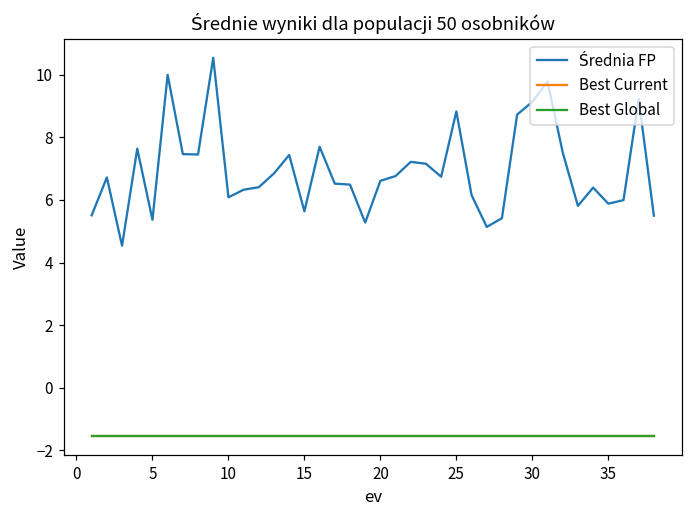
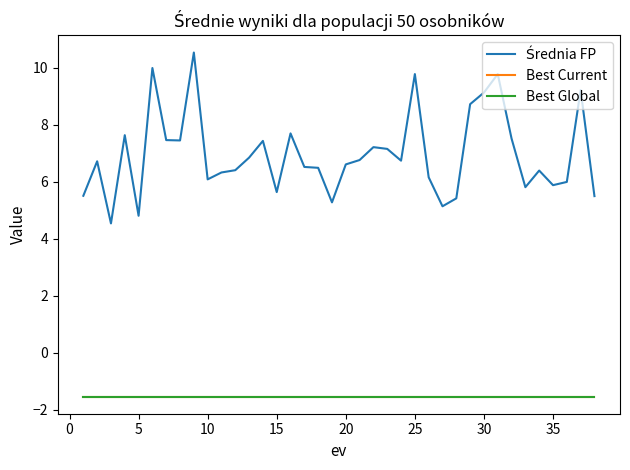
Średnia FP, 5: 5.4 -> 4.8
Średnia FP, 25: 8.8 -> 9.8
